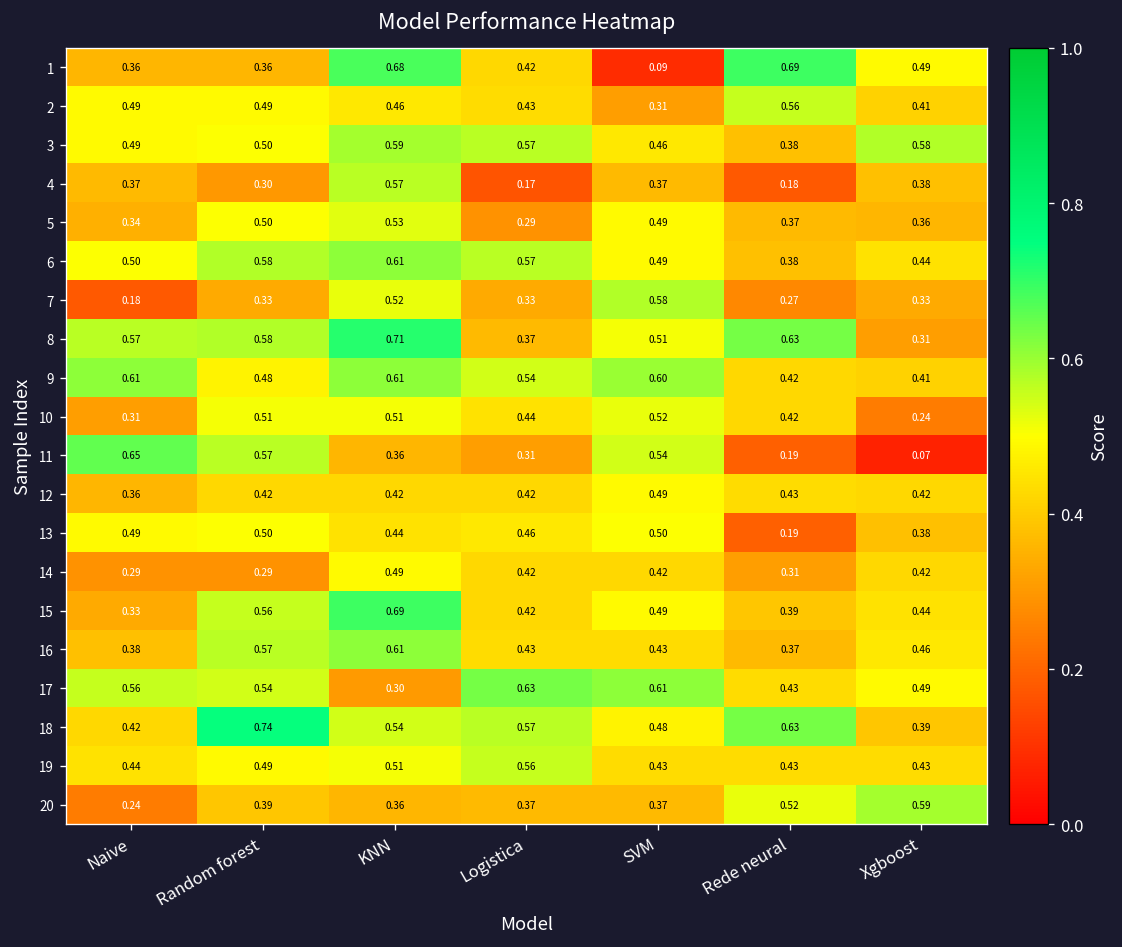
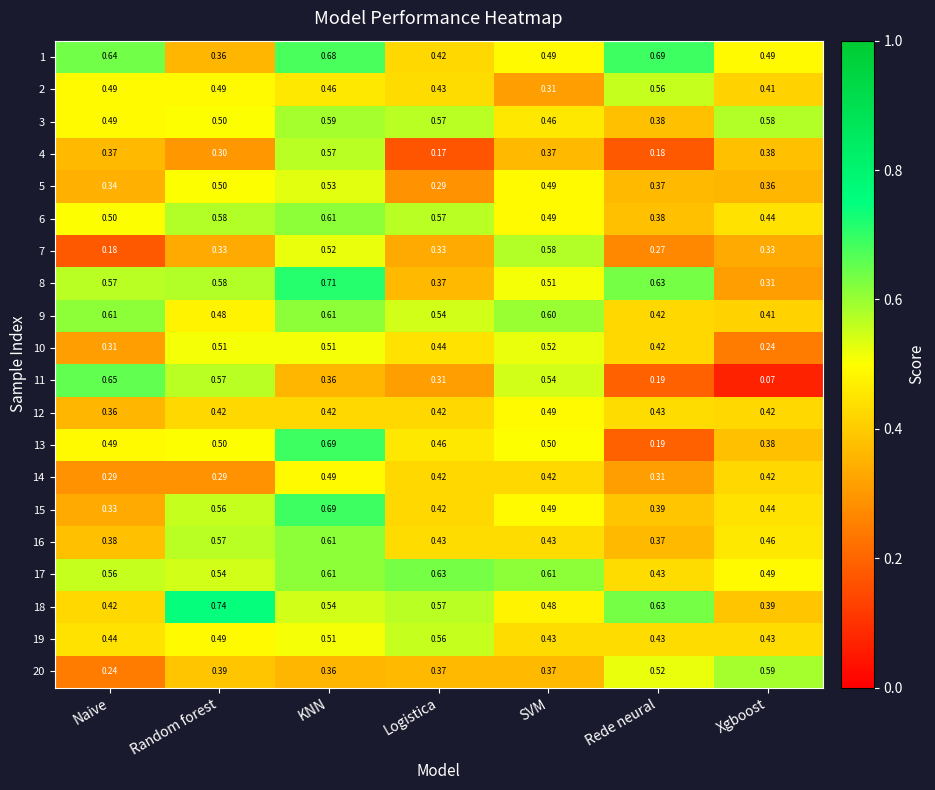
1, Naive: 0.36 -> 0.64
1, SVM: 0.09 -> 0.49
13, KNN: 0.44 -> 0.69
17, KNN: 0.30 -> 0.61
